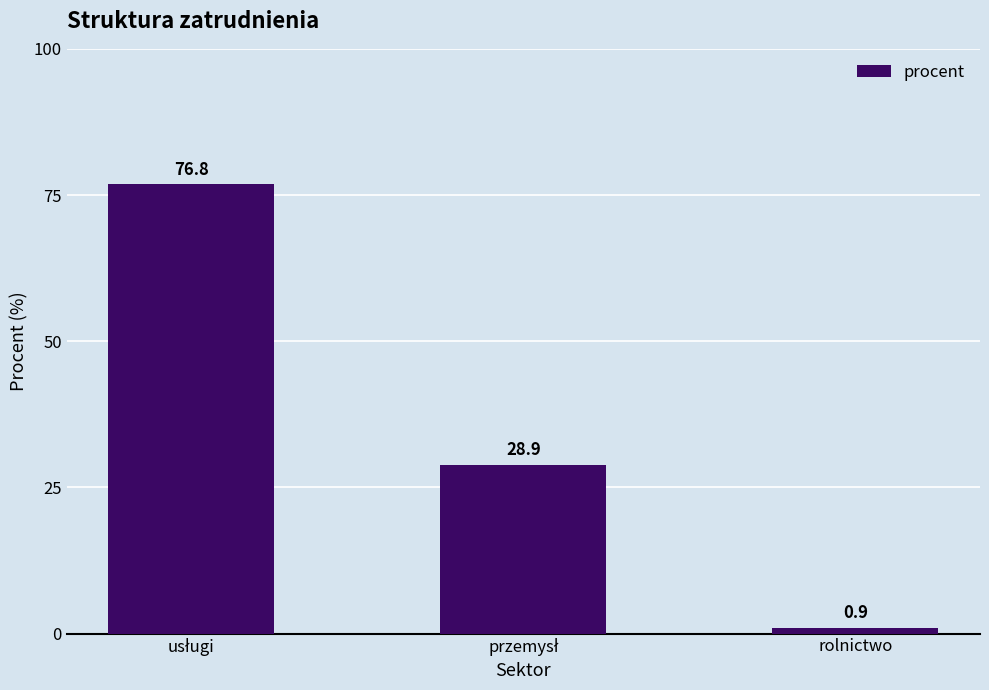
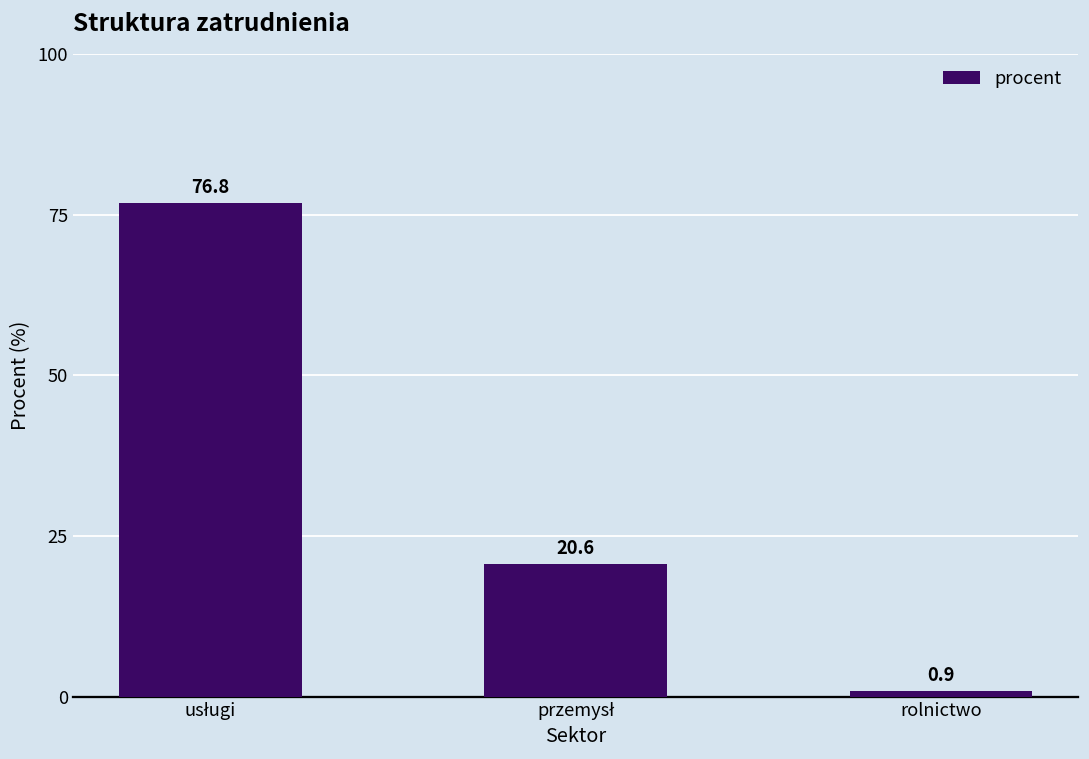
przemysł: 28.9 -> 20.6
